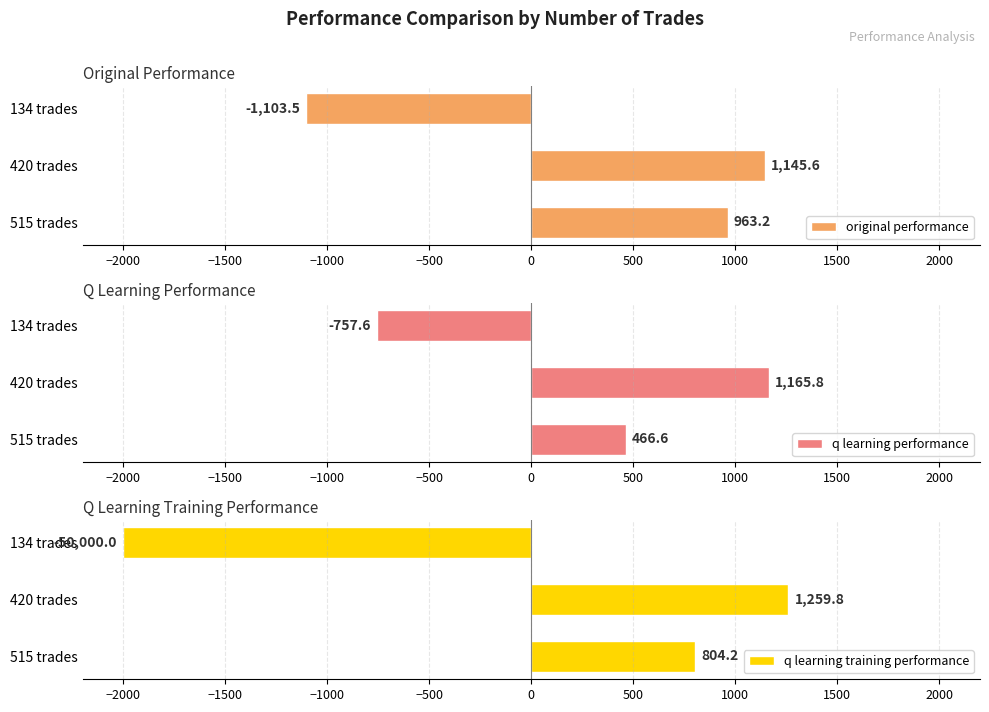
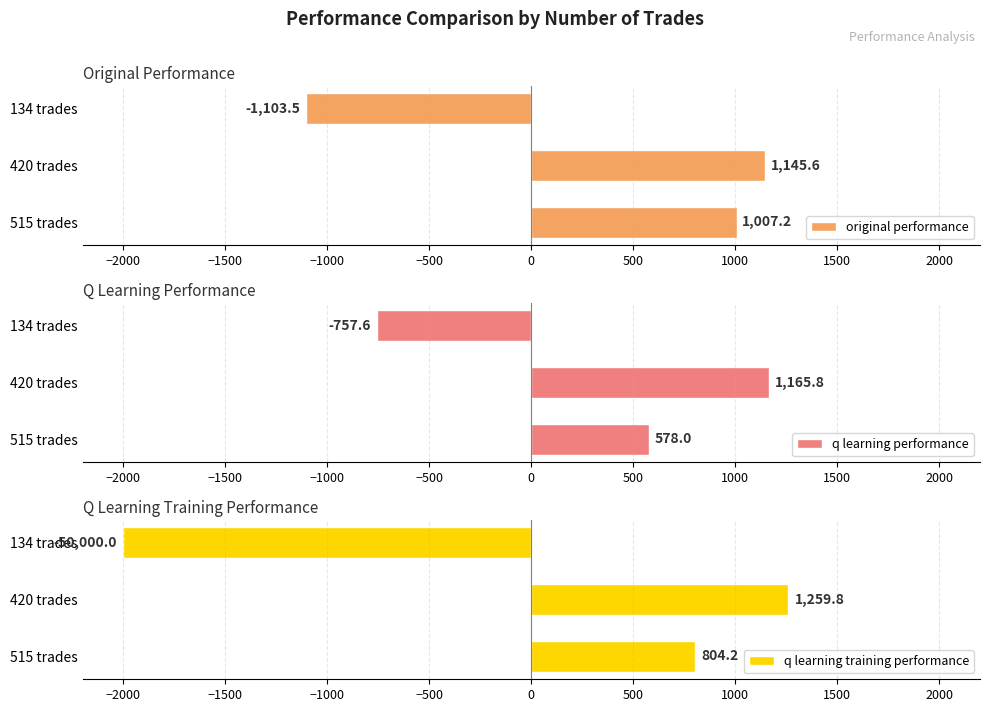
Original Performance, 515 trades: 963.2 -> 1,007.2
Q Learning Performance, 515 trades: 466.6 -> 578.0
